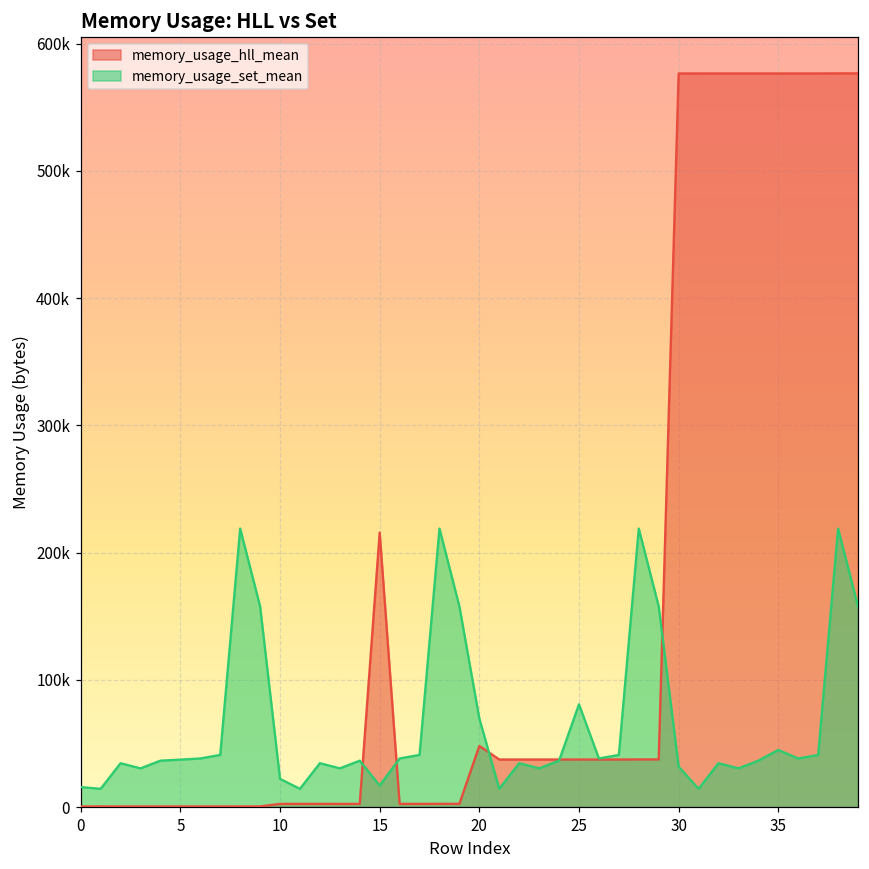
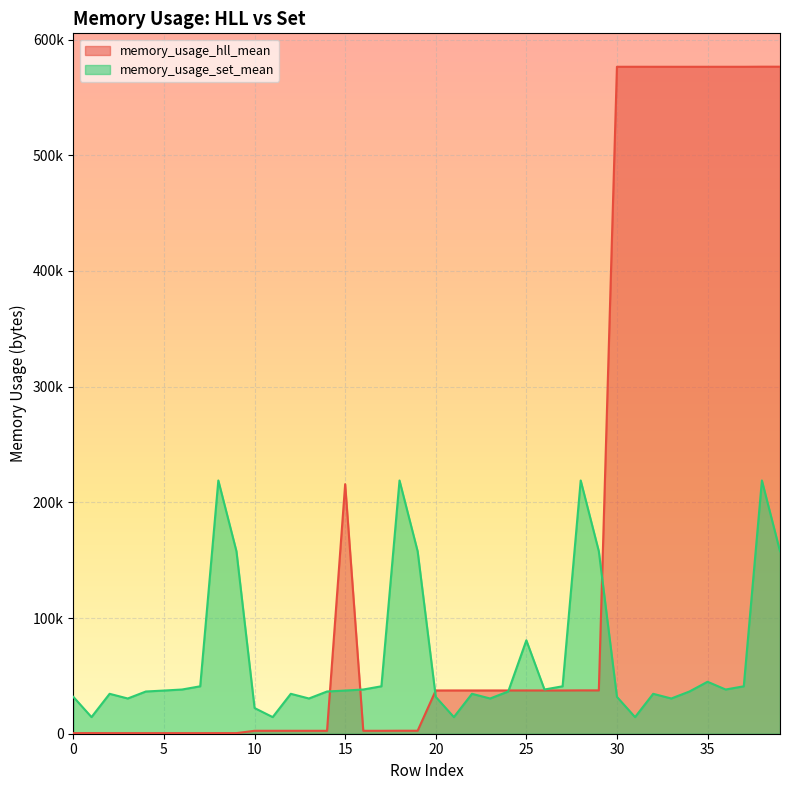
memory_usage_set_mean, 0: 16000 -> 32000
memory_usage_set_mean, 15: 17000 -> 37000
memory_usage_hll_mean, 20: 48000 -> 37000
memory_usage_set_mean, 20: 70000 -> 32000
